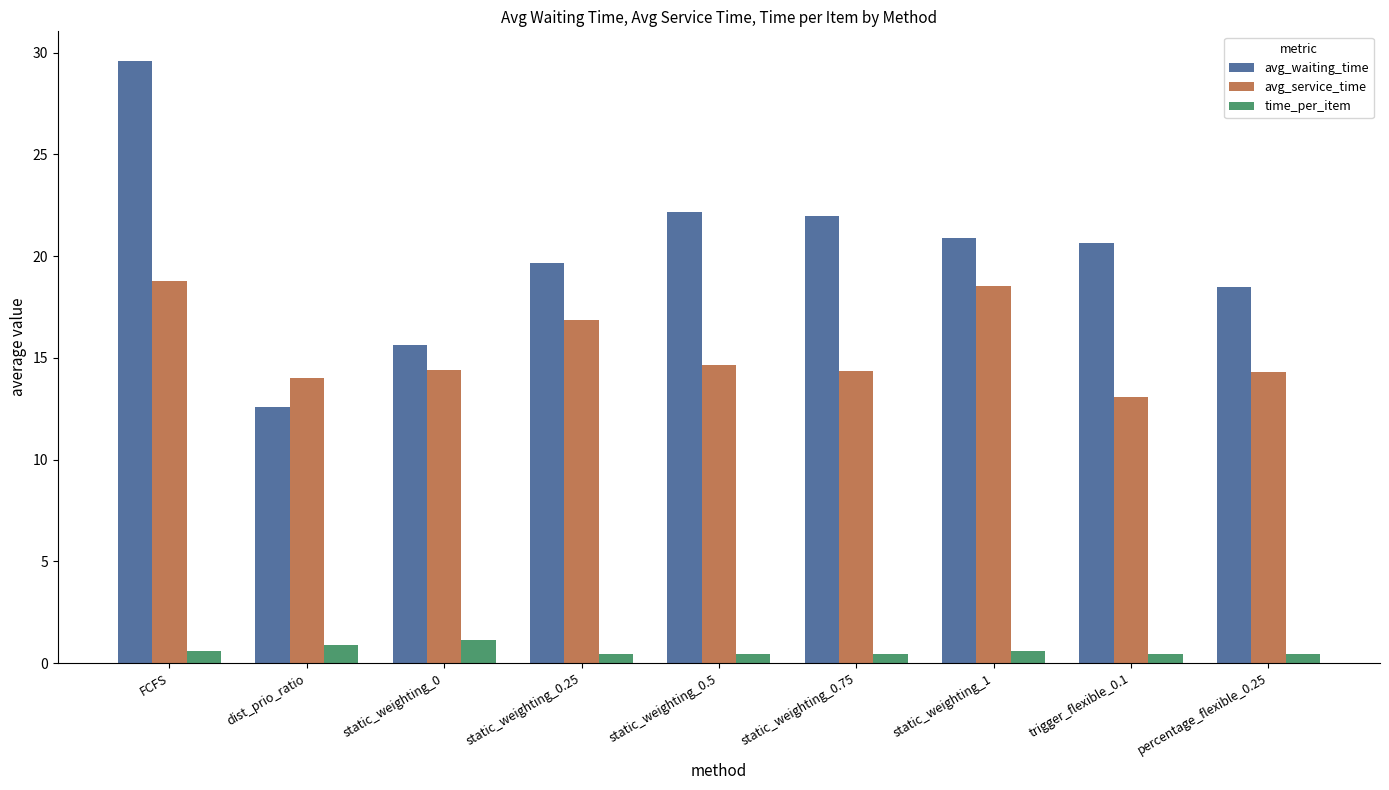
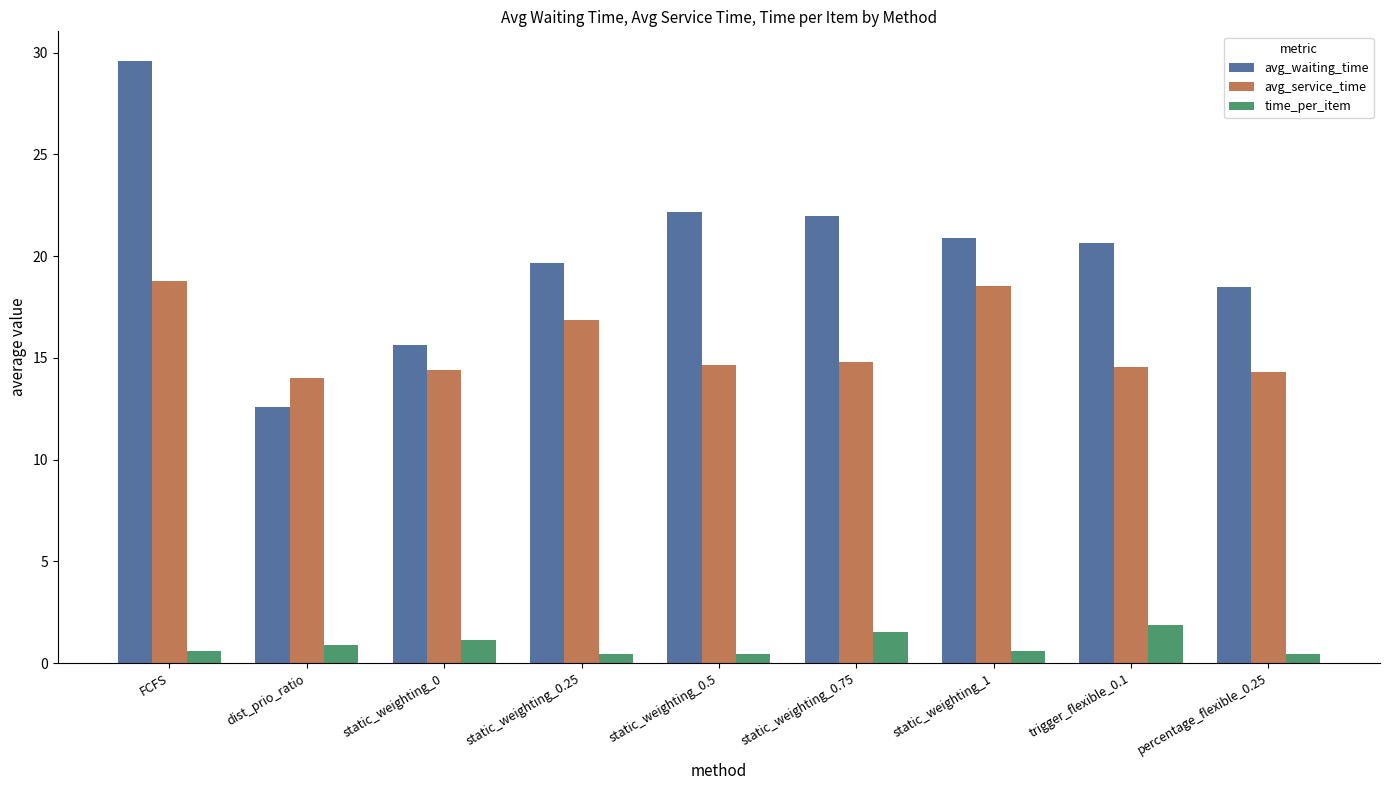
avg_service_time, static_weighting_0.75: 14.4 -> 14.8
time_per_item, static_weighting_0.75: 0.4 -> 1.5
avg_service_time, trigger_flexible_0.1: 13.1 -> 14.5
time_per_item, trigger_flexible_0.1: 0.4 -> 1.9
